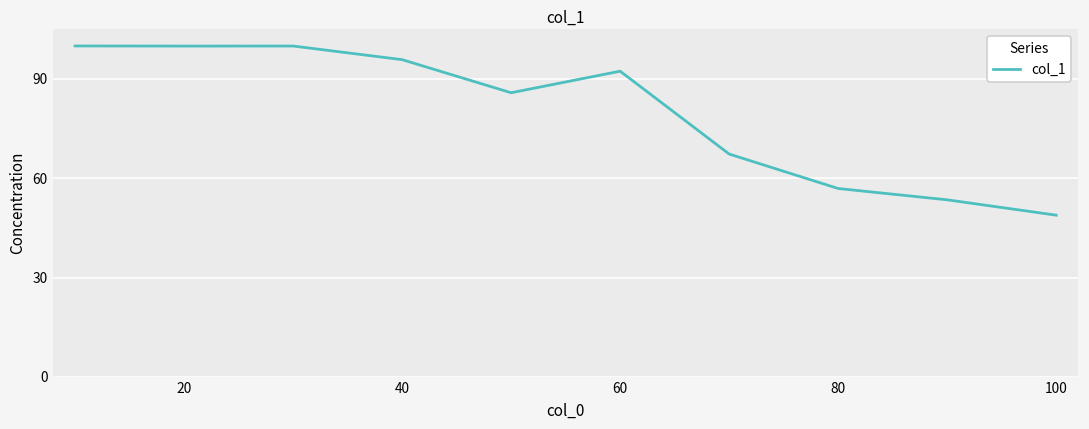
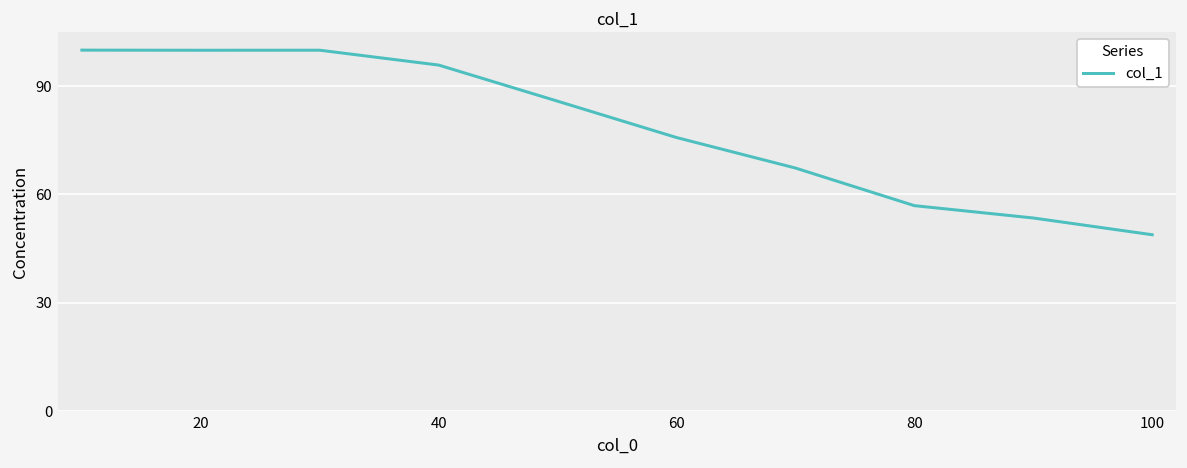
60: 92 -> 76
